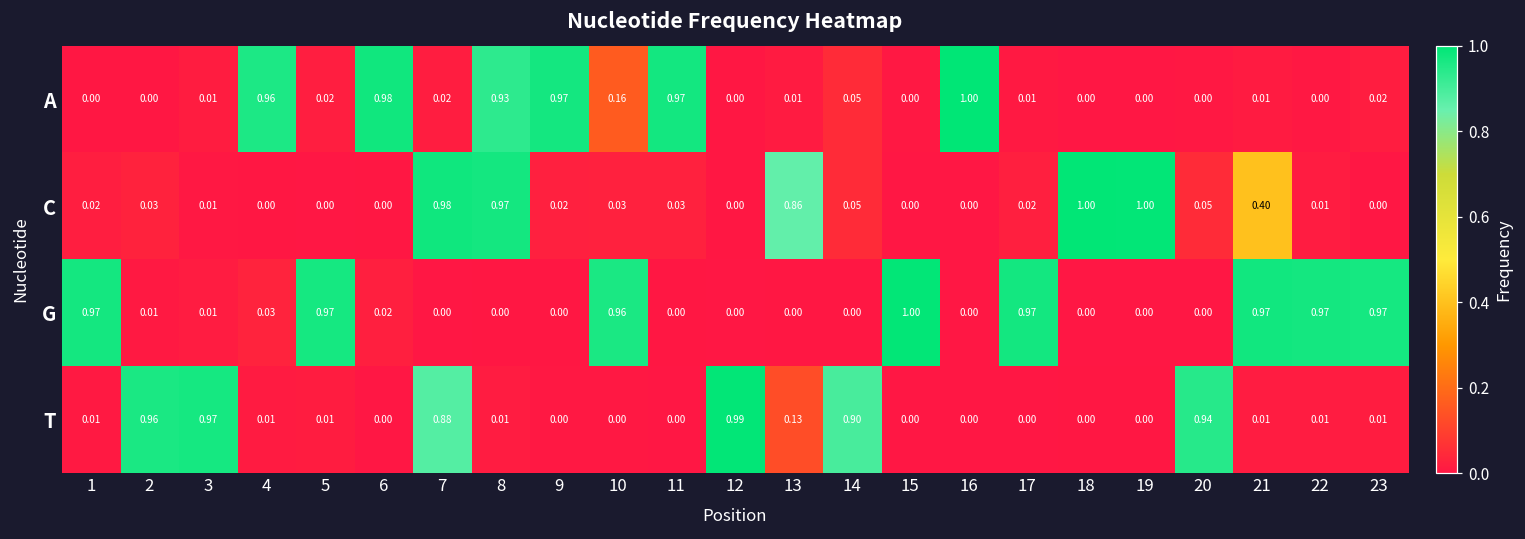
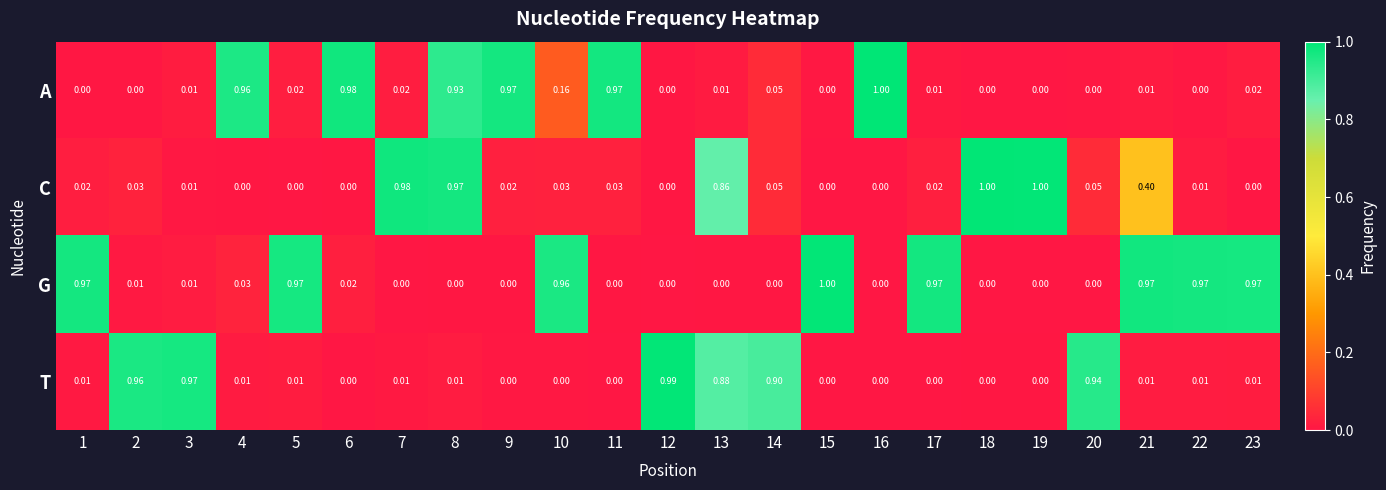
T, 7: 0.88 -> 0.01
T, 13: 0.13 -> 0.88
